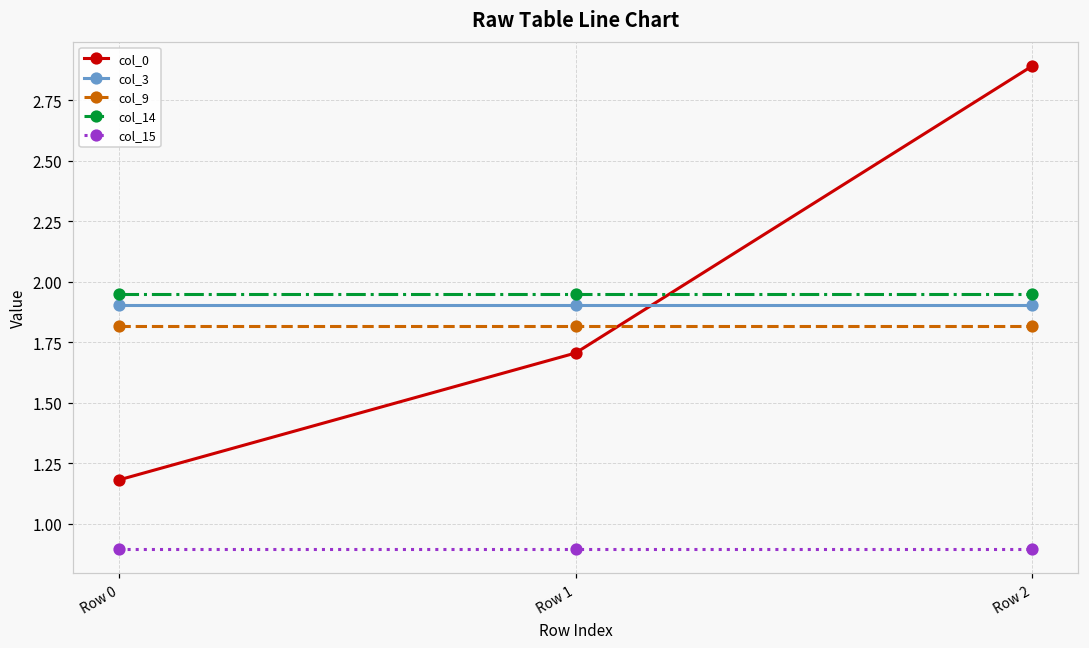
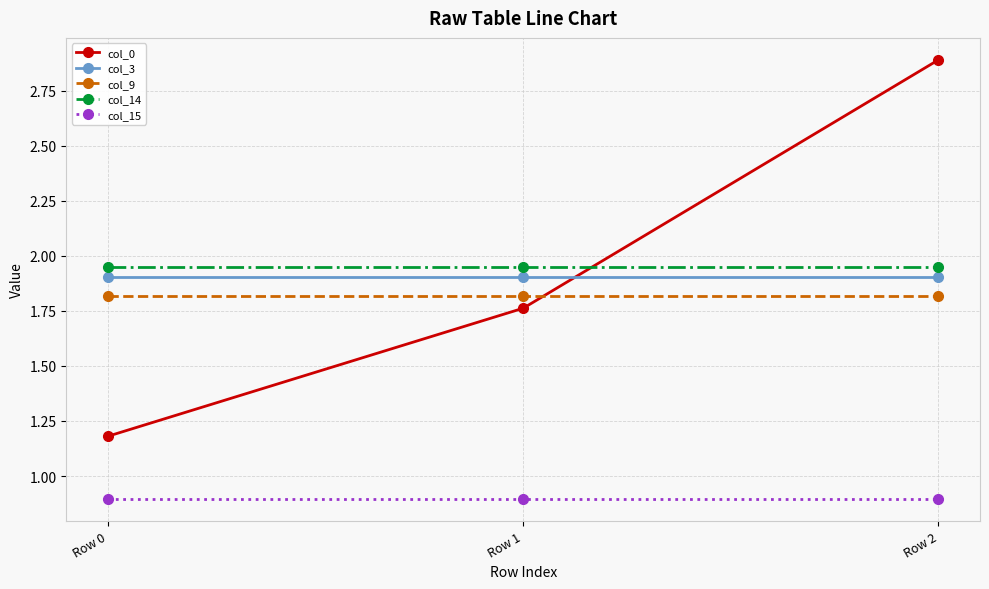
col_0, Row 1: 1.71 -> 1.76
